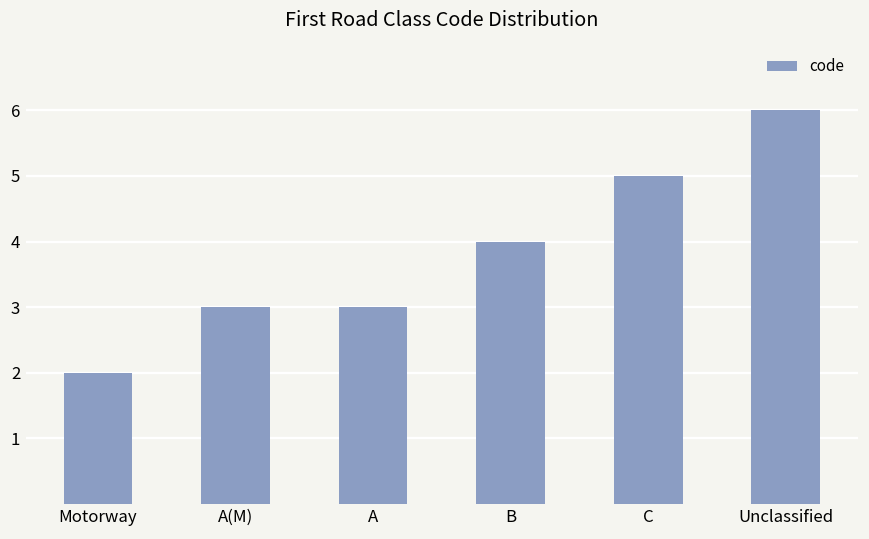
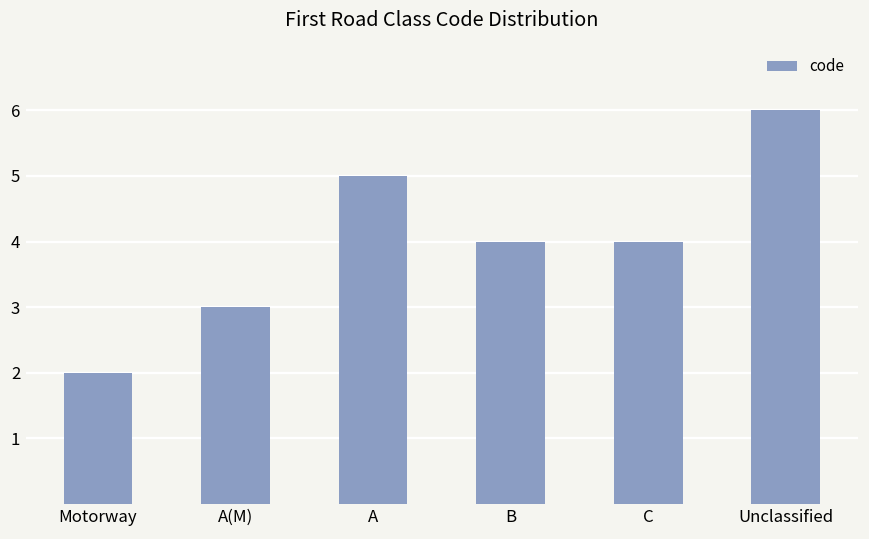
A: 3 -> 5
C: 5 -> 4
